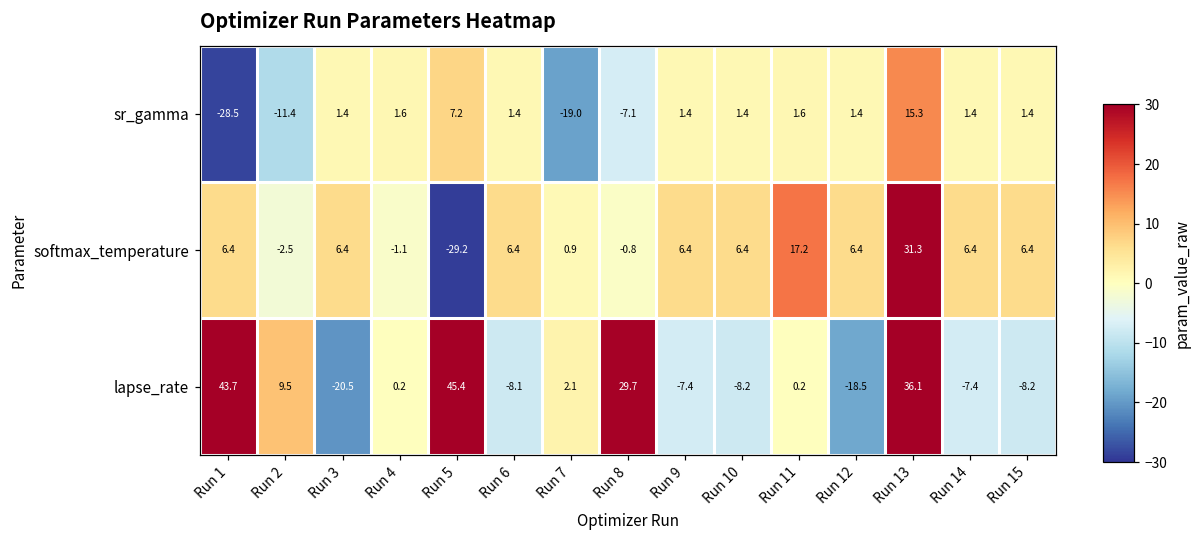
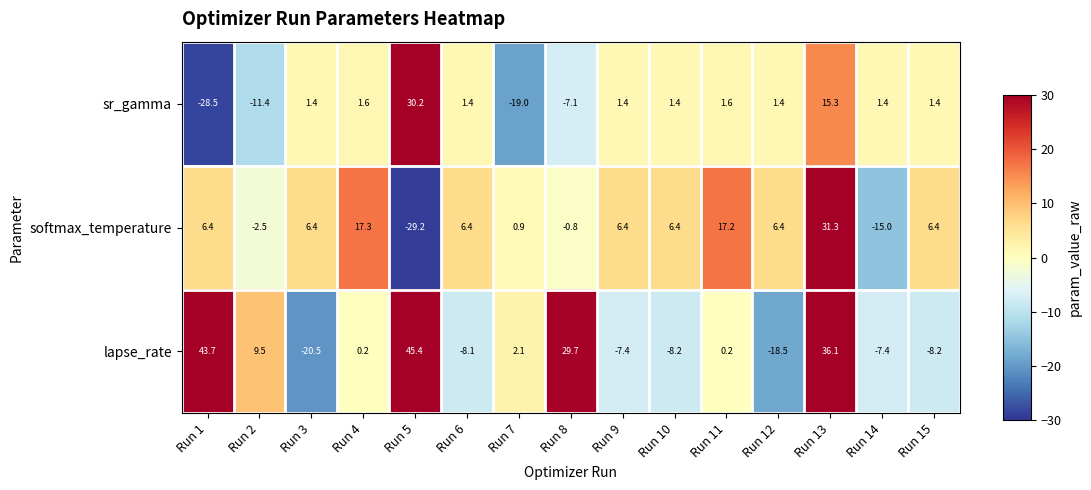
sr_gamma, Run 5: 7.2 -> 30.2
softmax_temperature, Run 4: -1.1 -> 17.3
softmax_temperature, Run 14: 6.4 -> -15.0
